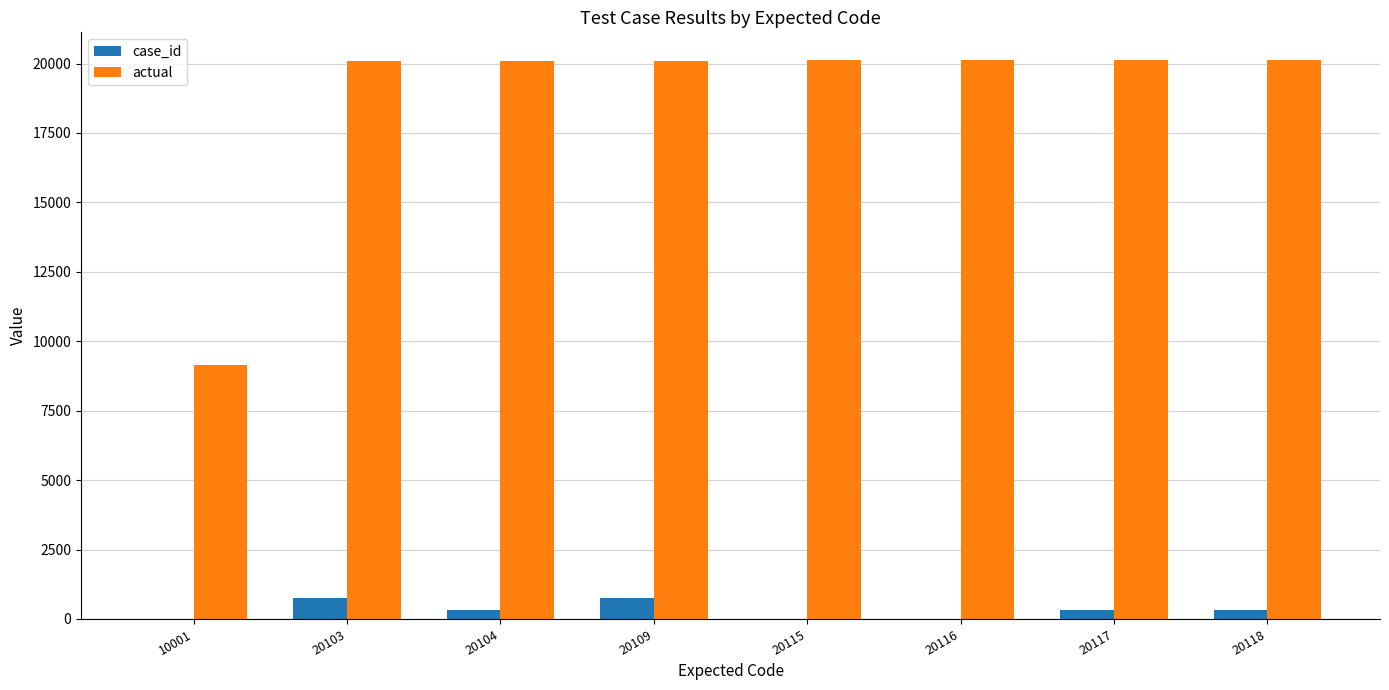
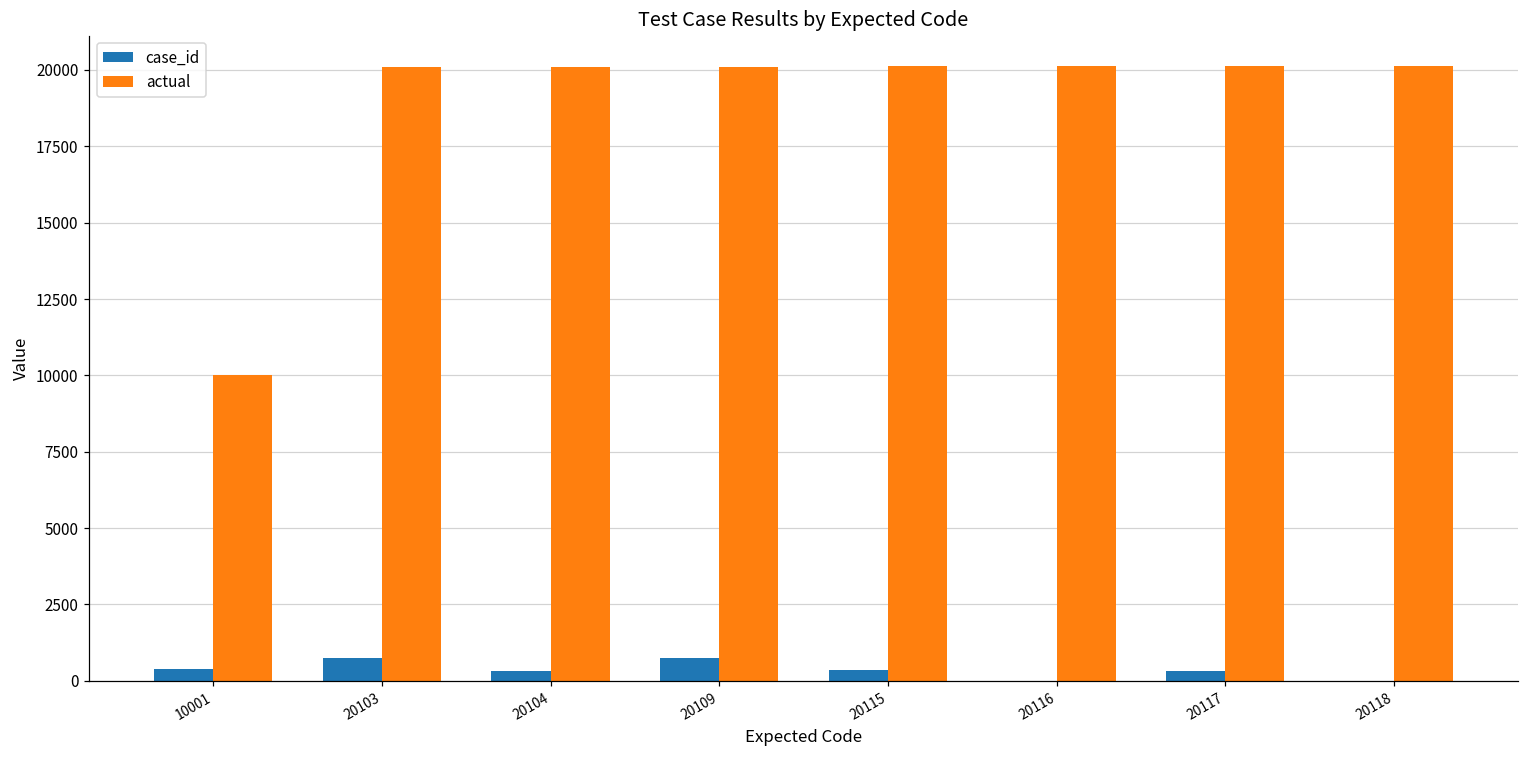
case_id, 10001: 0 -> 400
actual, 10001: 9100 -> 10000
case_id, 20115: 0 -> 400
case_id, 20118: 300 -> 0
